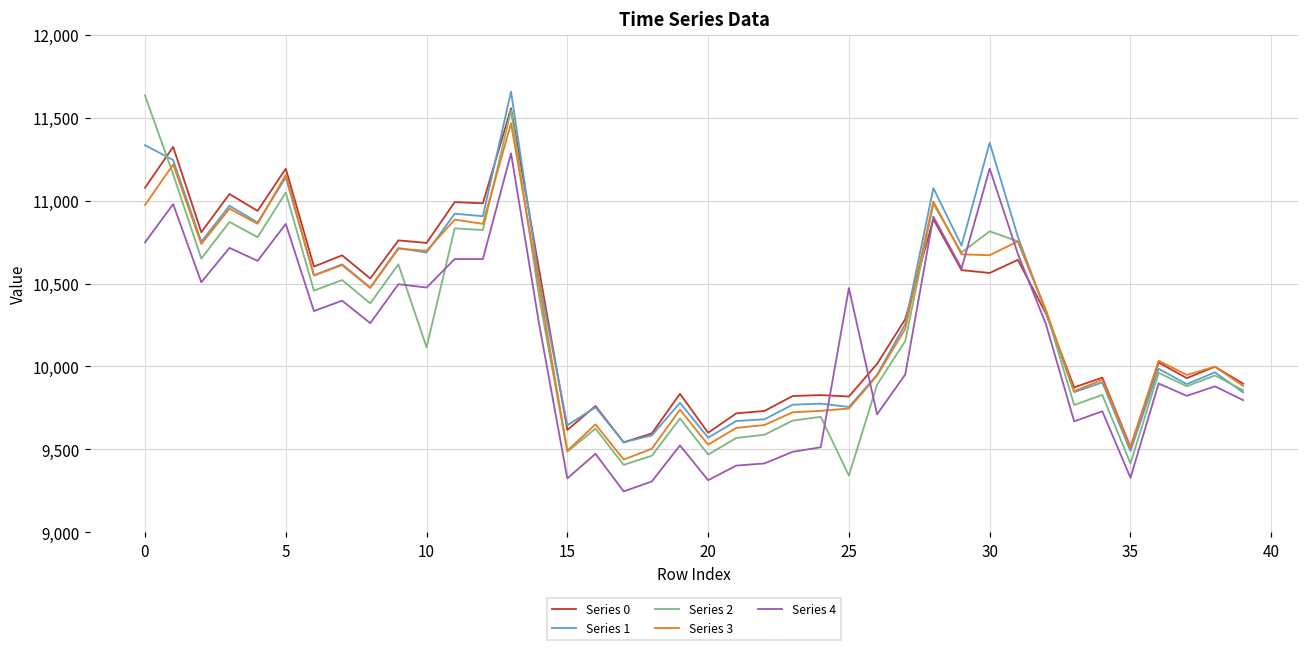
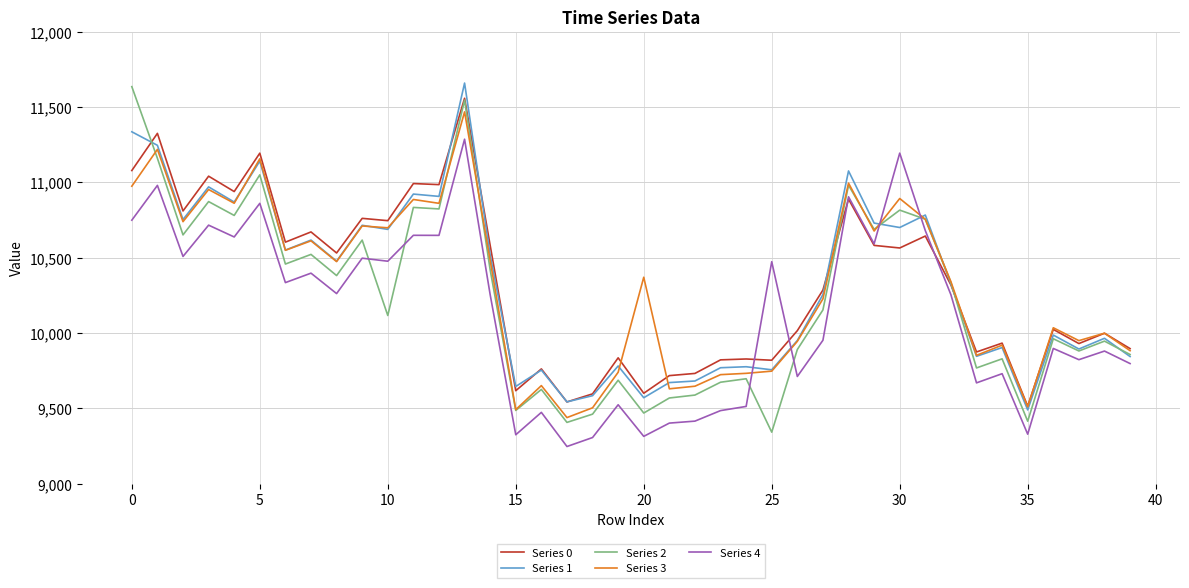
Series 3, 20: 9,530 -> 10,370
Series 1, 30: 11,350 -> 10,700
Series 3, 30: 10,670 -> 10,890
